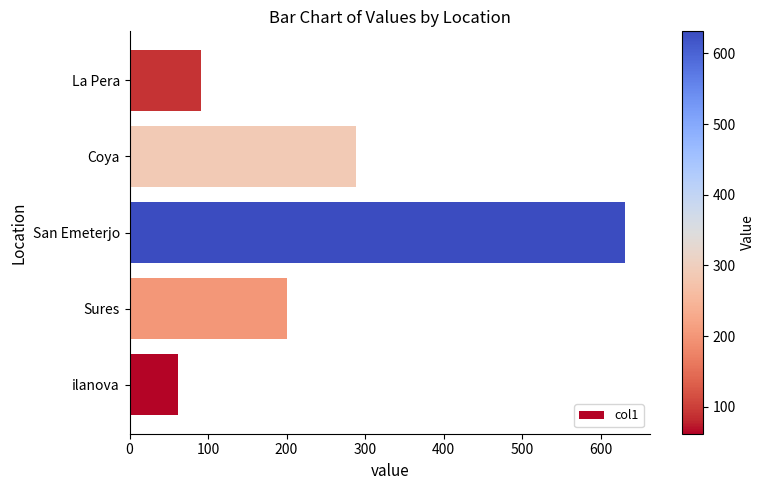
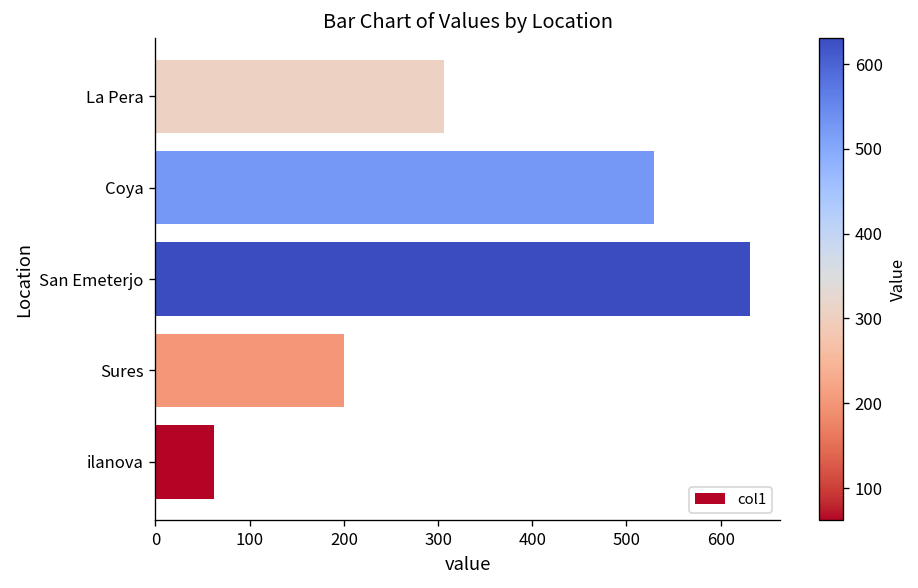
La Pera: 90 -> 310
Coya: 290 -> 530
